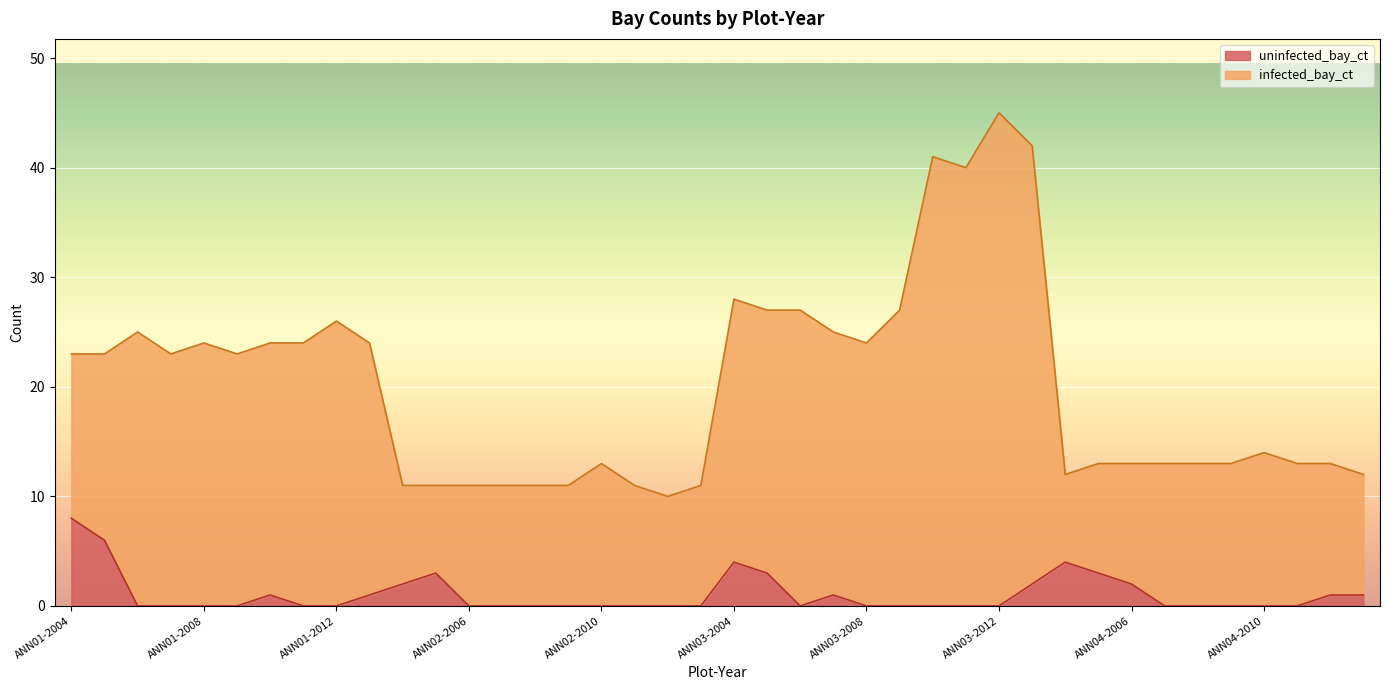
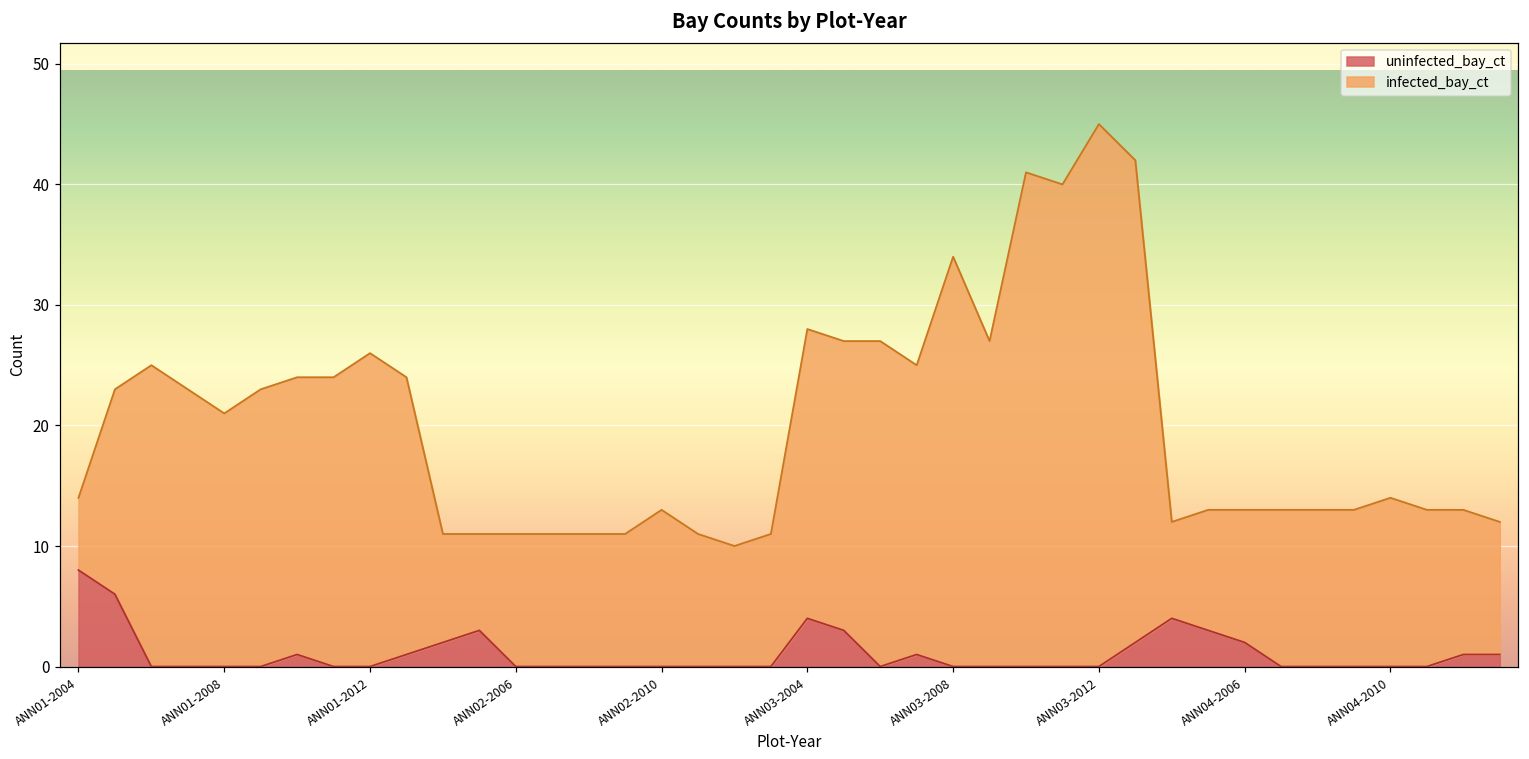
infected_bay_ct, ANN01-2004: 15 -> 6
infected_bay_ct, ANN01-2008: 24 -> 21
infected_bay_ct, ANN03-2008: 24 -> 34
